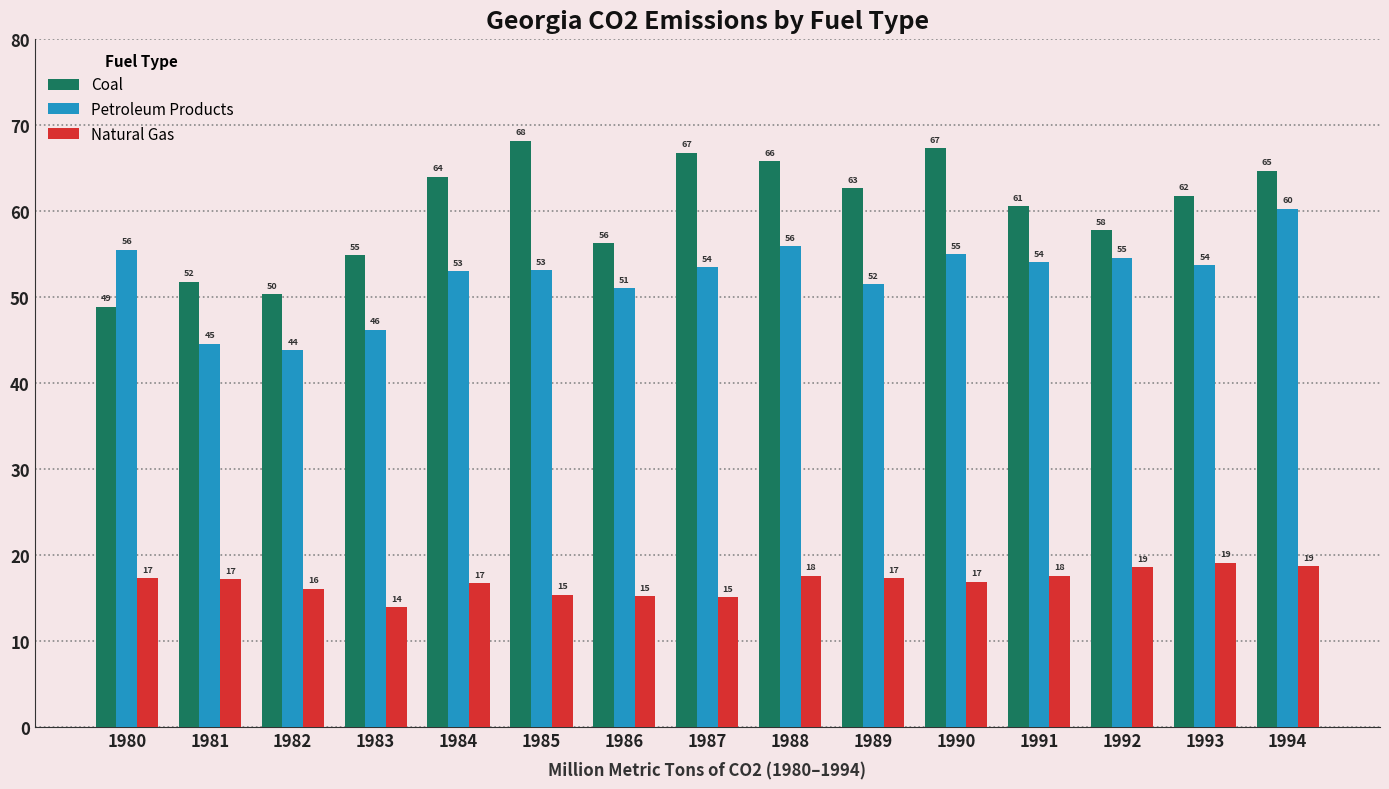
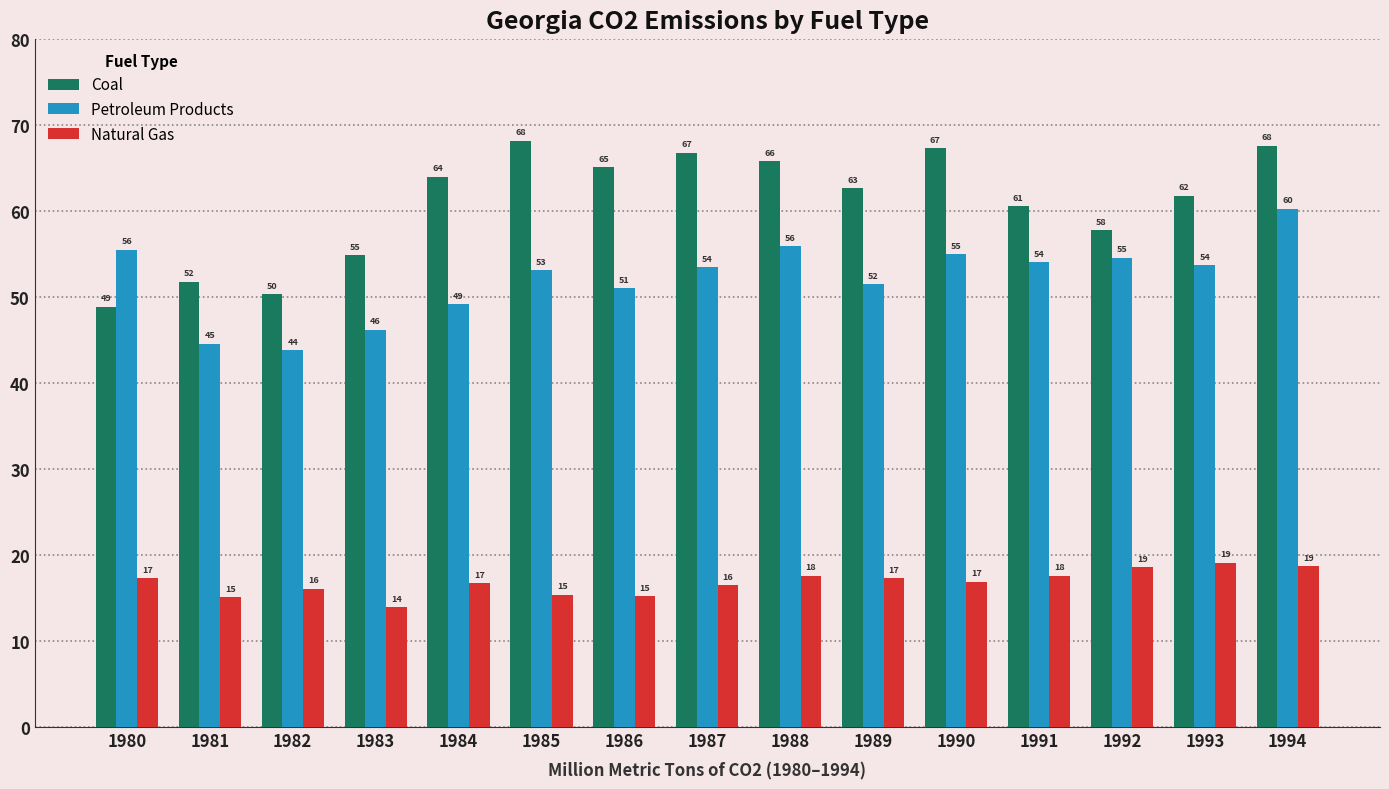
Natural Gas, 1981: 17 -> 15
Petroleum Products, 1984: 53 -> 49
Coal, 1986: 56 -> 65
Natural Gas, 1987: 15 -> 16
Coal, 1994: 65 -> 68
